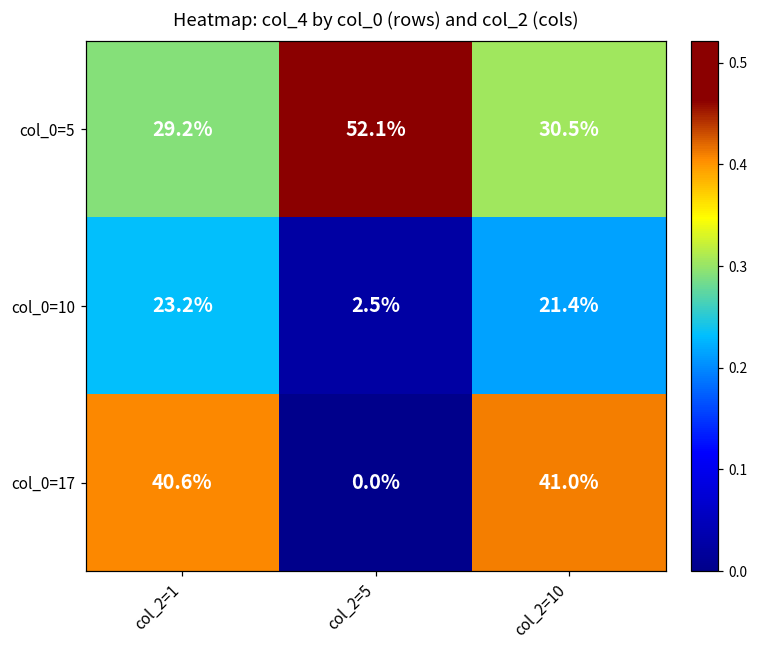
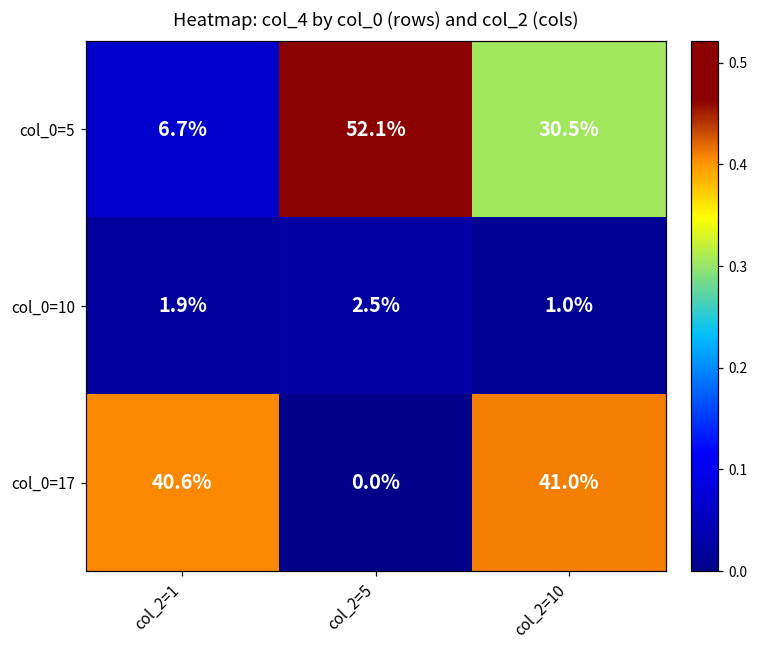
col_0=5, col_2=1: 29.2% -> 6.7%
col_0=10, col_2=1: 23.2% -> 1.9%
col_0=10, col_2=10: 21.4% -> 1.0%
